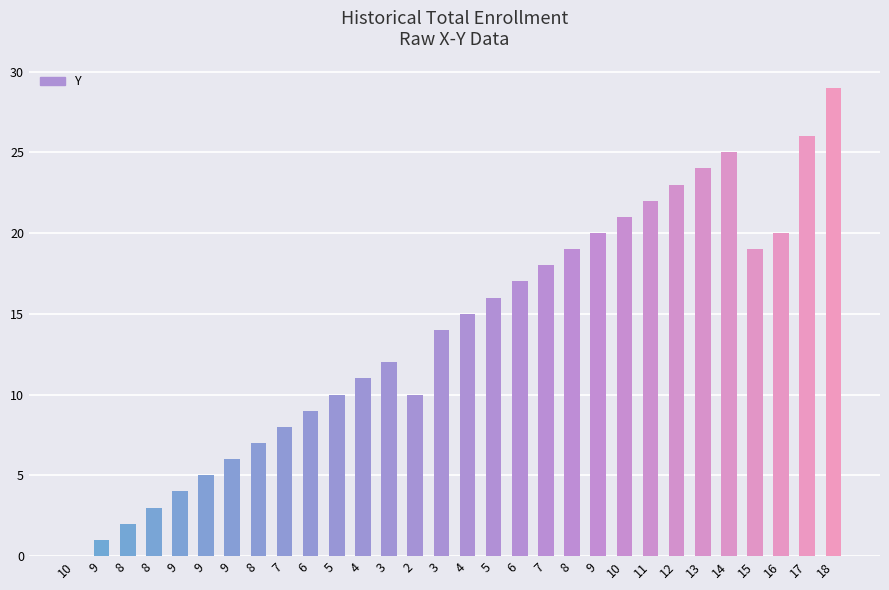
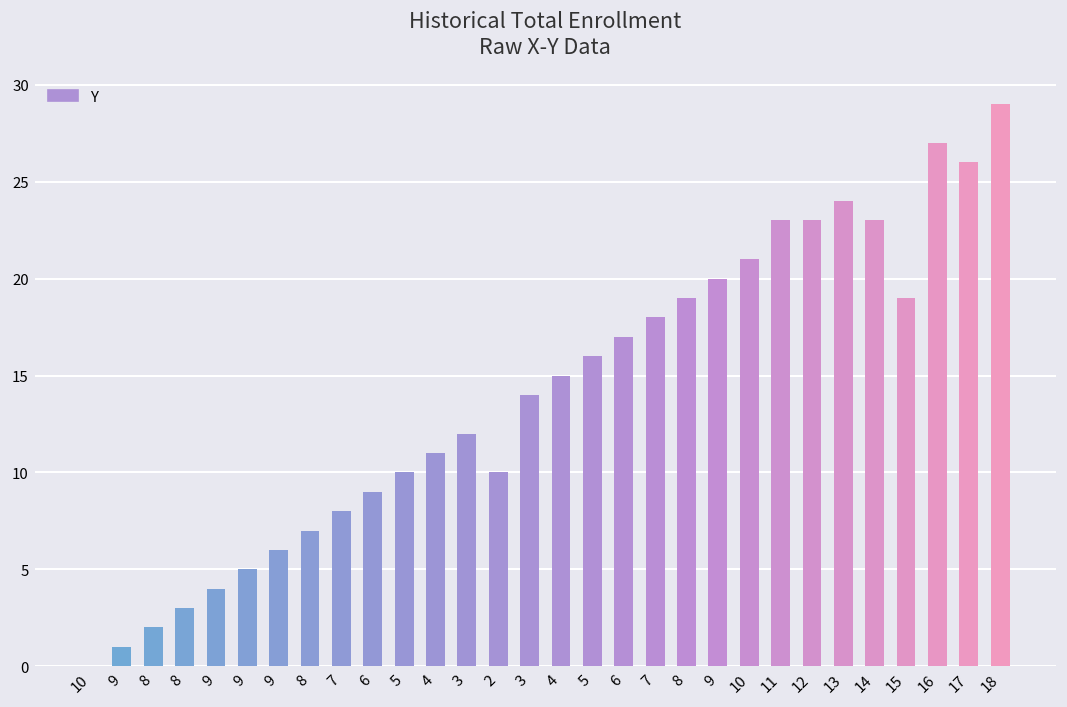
11: 22 -> 23
14: 25 -> 23
16: 20 -> 27
